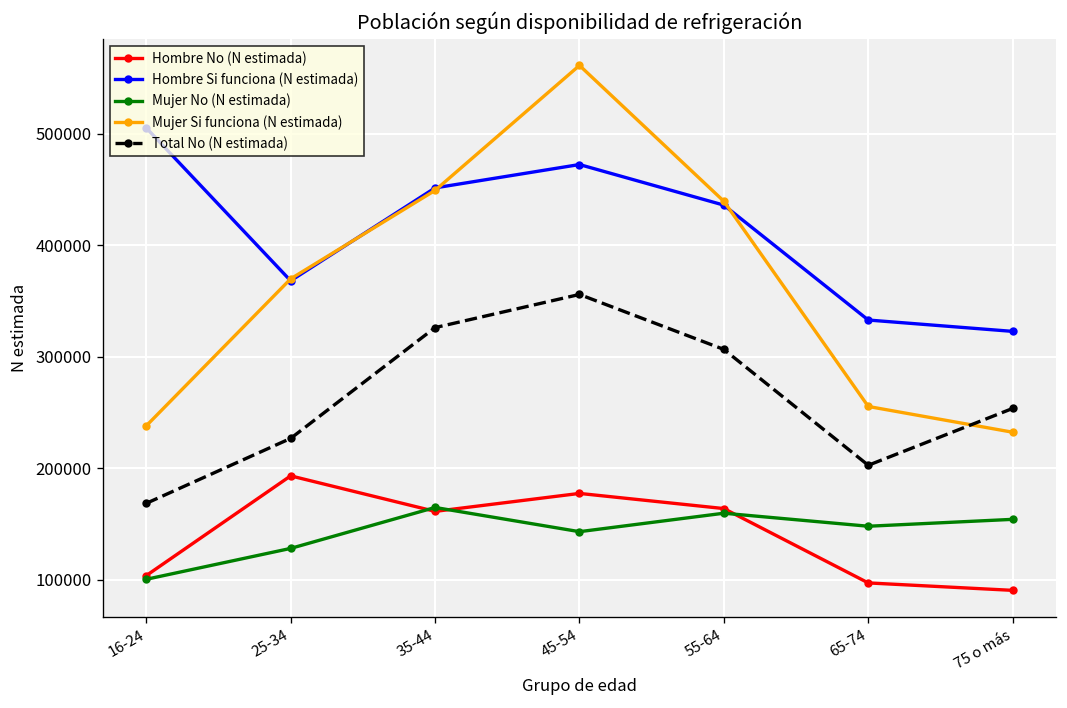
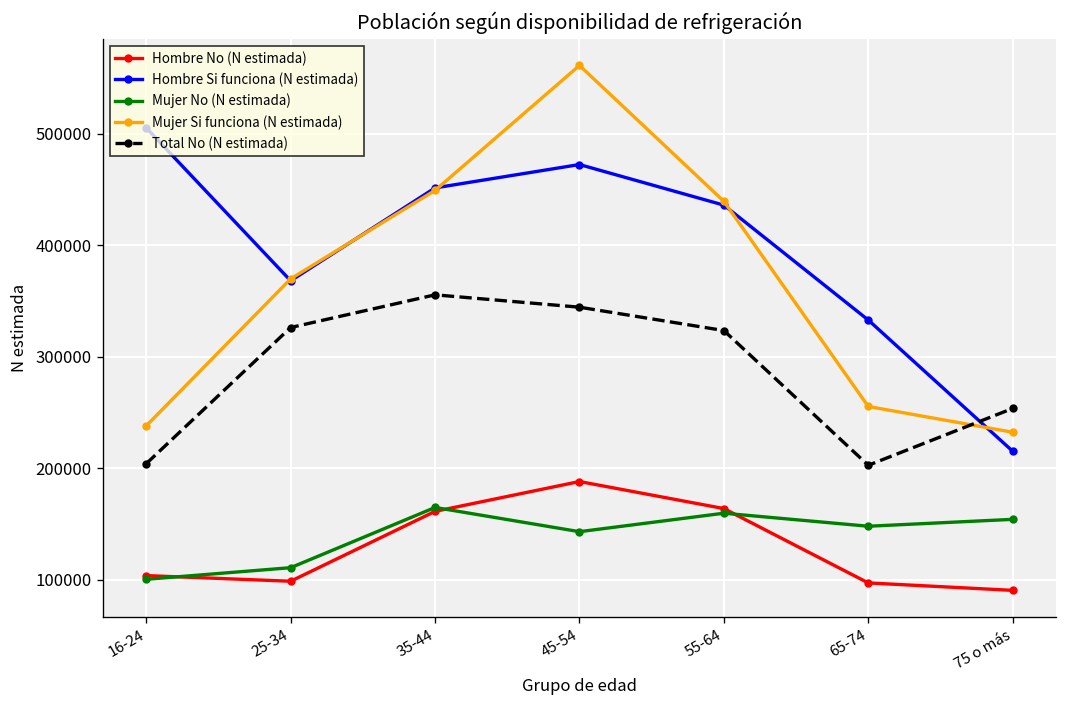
Total No (N estimada), 16-24: 170000 -> 200000
Hombre No (N estimada), 25-34: 190000 -> 100000
Mujer No (N estimada), 25-34: 130000 -> 110000
Total No (N estimada), 25-34: 230000 -> 330000
Total No (N estimada), 35-44: 330000 -> 360000
Hombre No (N estimada), 45-54: 180000 -> 190000
Total No (N estimada), 45-54: 360000 -> 340000
Total No (N estimada), 55-64: 310000 -> 320000
Hombre Si funciona (N estimada), 75 o más: 320000 -> 220000
